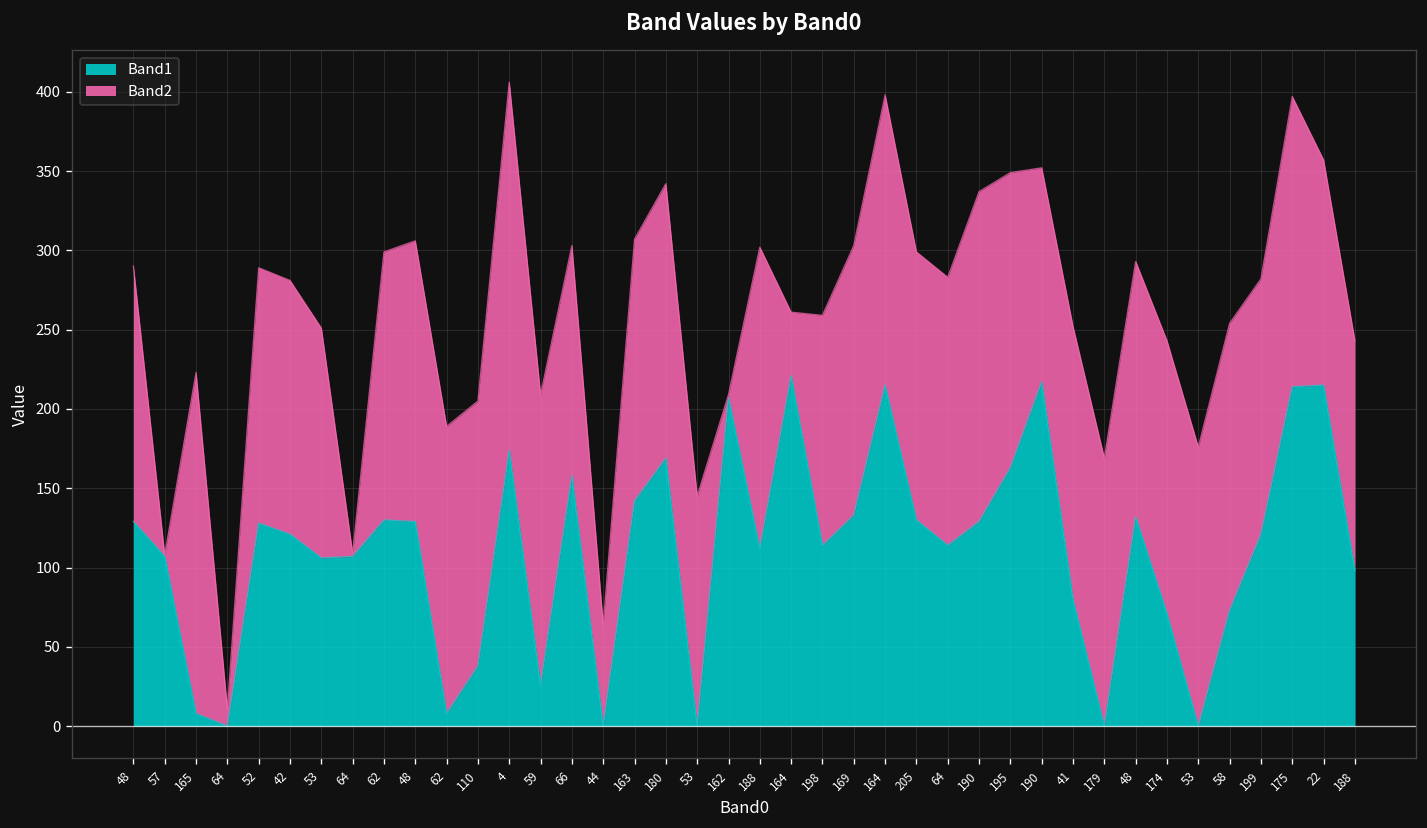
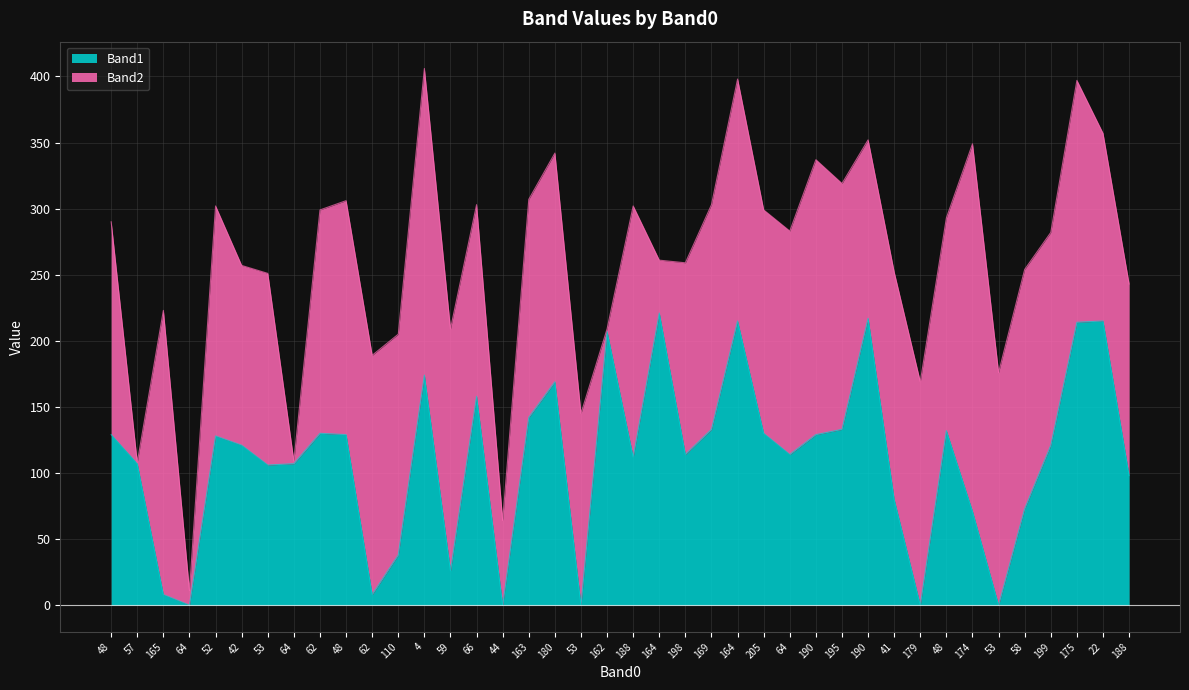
Band2, 52: 161 -> 174
Band2, 42: 160 -> 136
Band1, 195: 163 -> 133
Band2, 174: 172 -> 278
